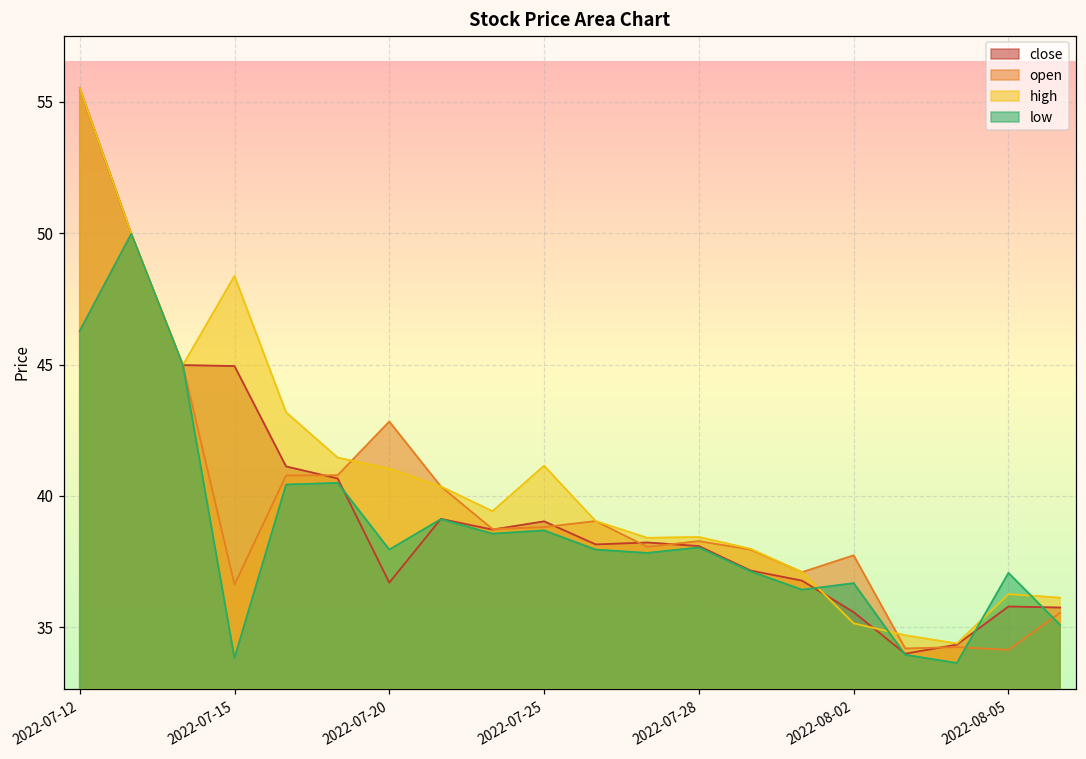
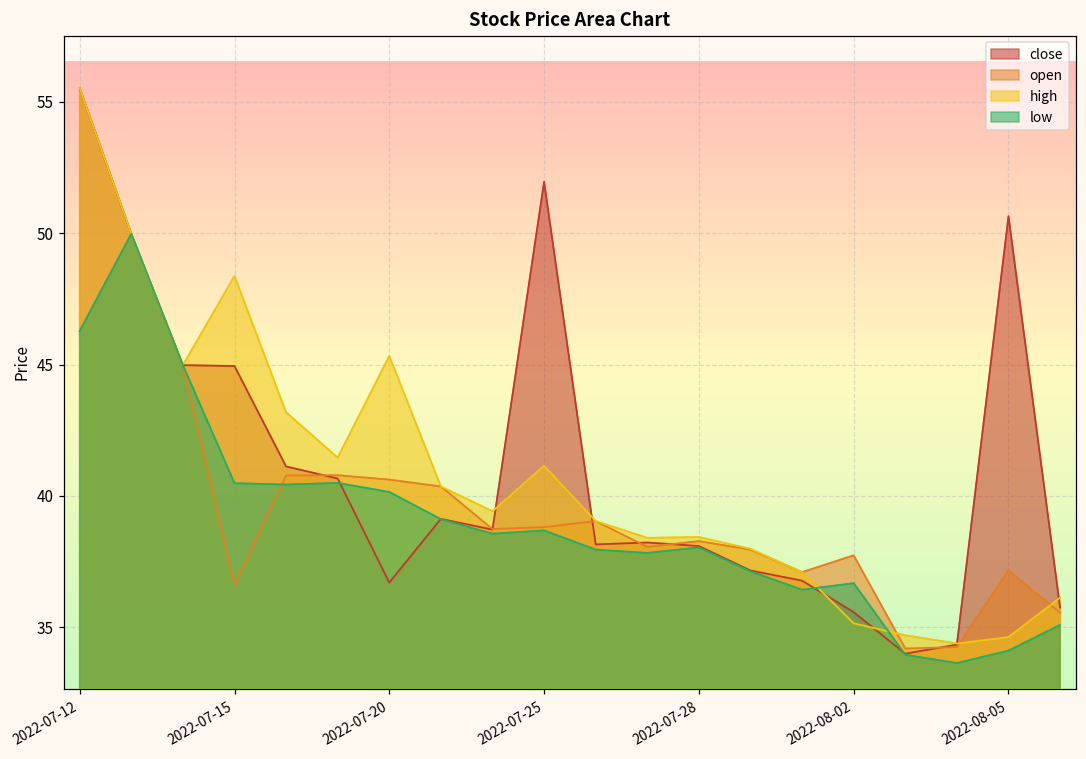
low, 2022-07-15: 33.8 -> 40.5
open, 2022-07-20: 42.8 -> 40.6
high, 2022-07-20: 41.0 -> 45.3
low, 2022-07-20: 38.0 -> 40.1
close, 2022-07-25: 39.0 -> 52.0
close, 2022-08-05: 35.8 -> 50.7
open, 2022-08-05: 34.1 -> 37.2
high, 2022-08-05: 36.3 -> 34.6
low, 2022-08-05: 37.1 -> 34.1
